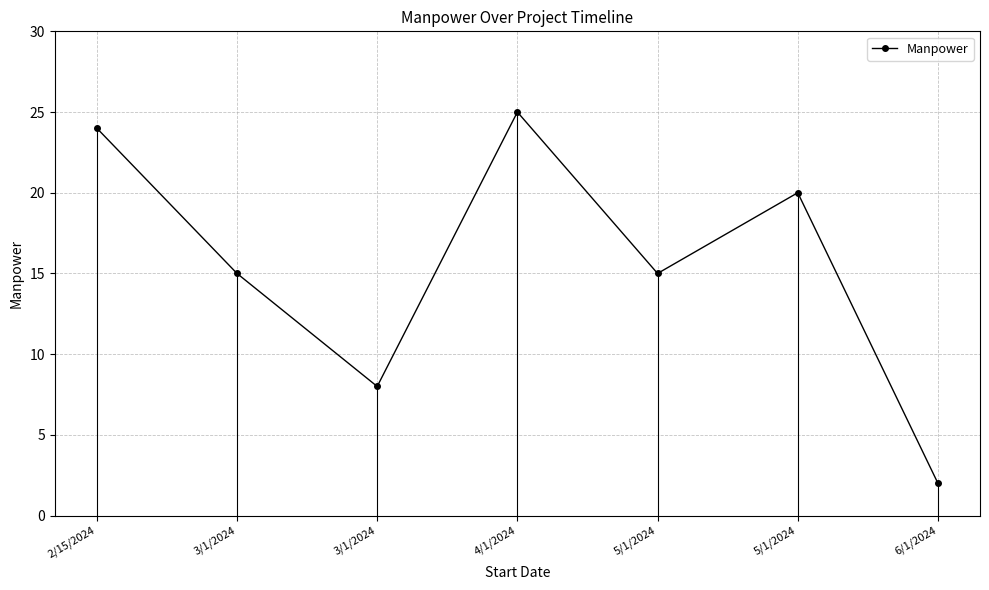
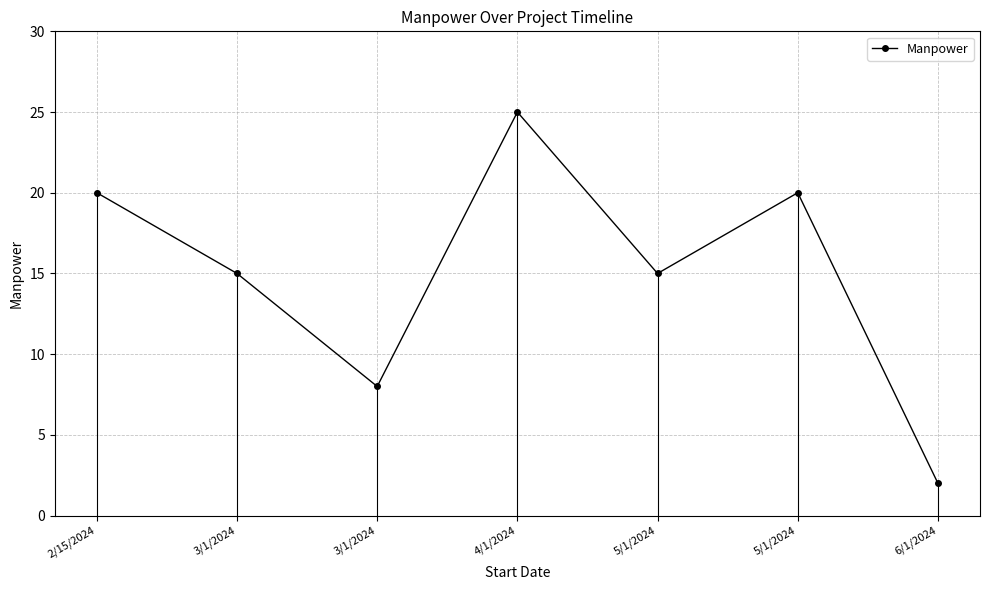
2/15/2024: 24 -> 20
